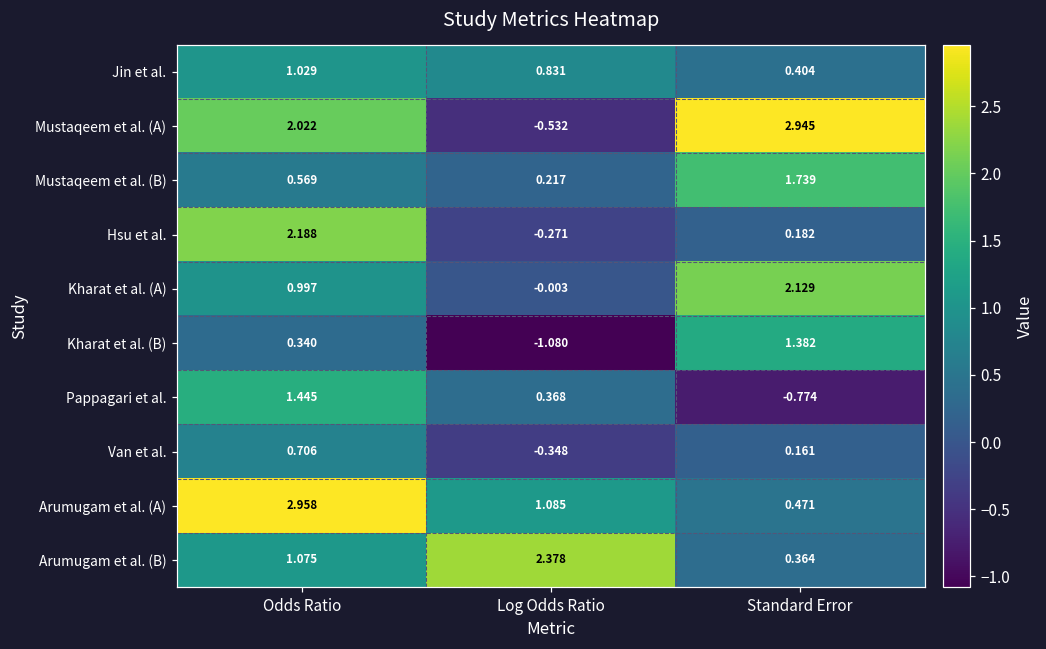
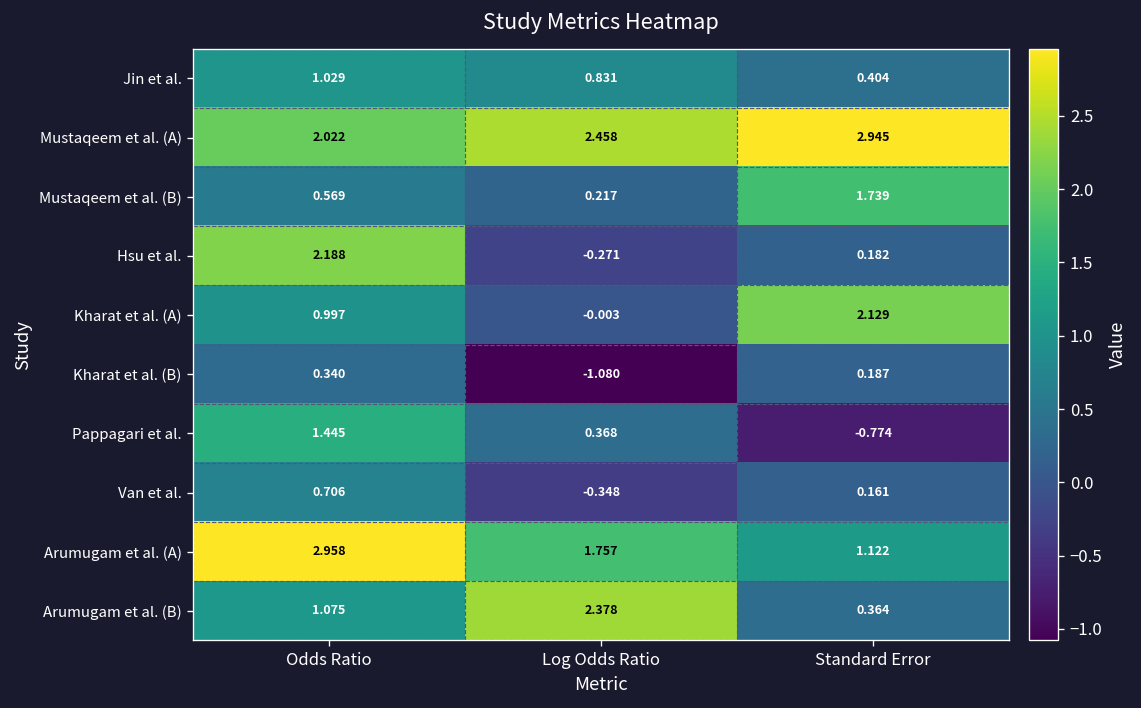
Mustaqeem et al. (A), Log Odds Ratio: -0.532 -> 2.458
Kharat et al. (B), Standard Error: 1.382 -> 0.187
Arumugam et al. (A), Log Odds Ratio: 1.085 -> 1.757
Arumugam et al. (A), Standard Error: 0.471 -> 1.122
